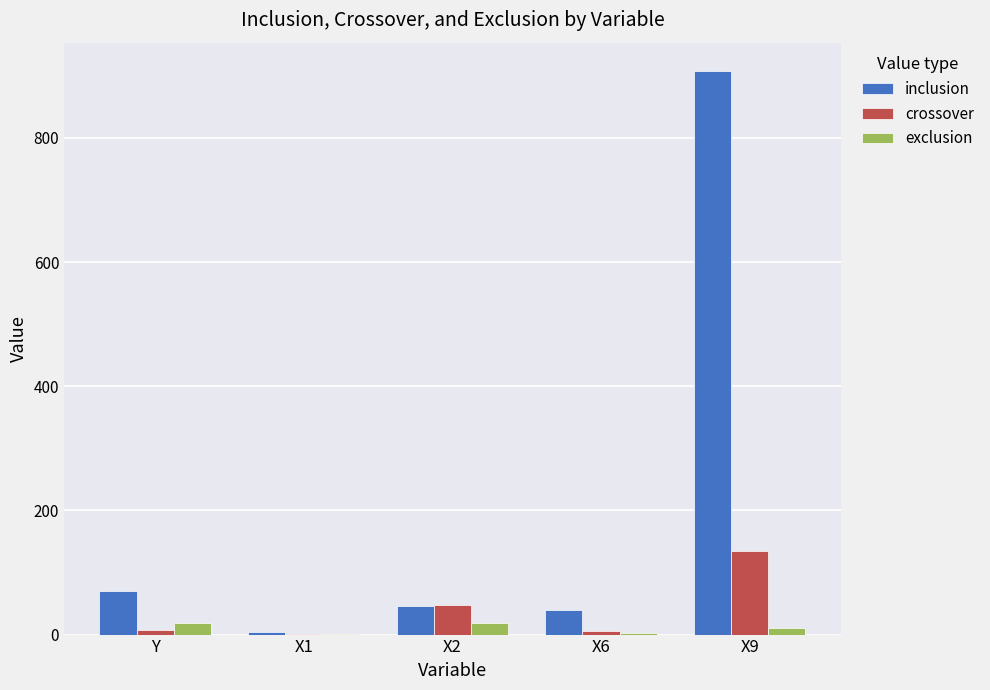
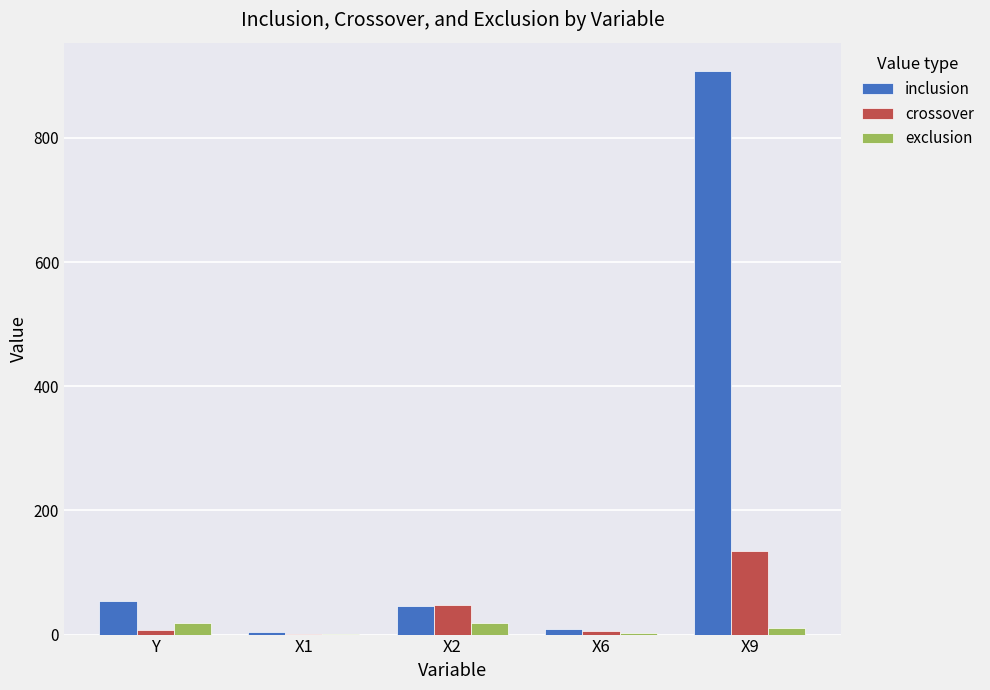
inclusion, Y: 70 -> 50
inclusion, X6: 40 -> 10
